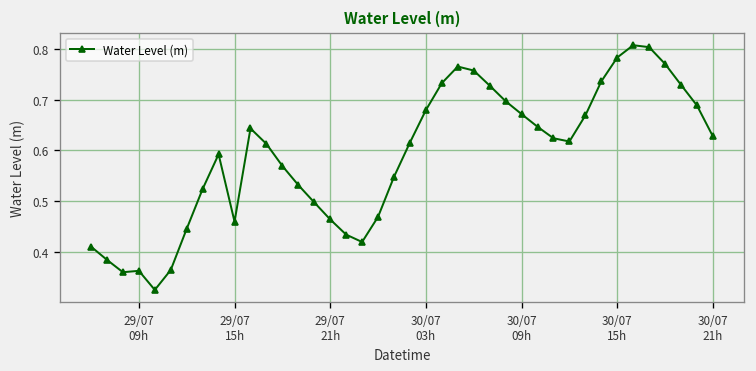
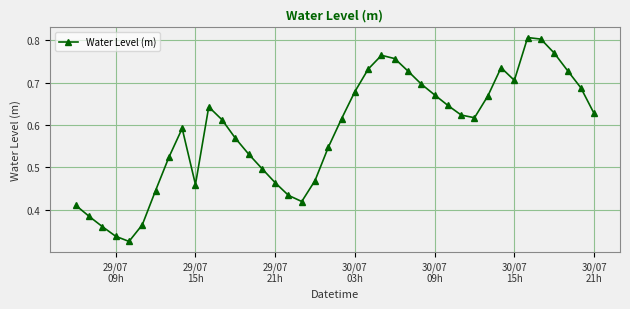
29/07 09h: 0.36 -> 0.34
30/07 15h: 0.78 -> 0.71
